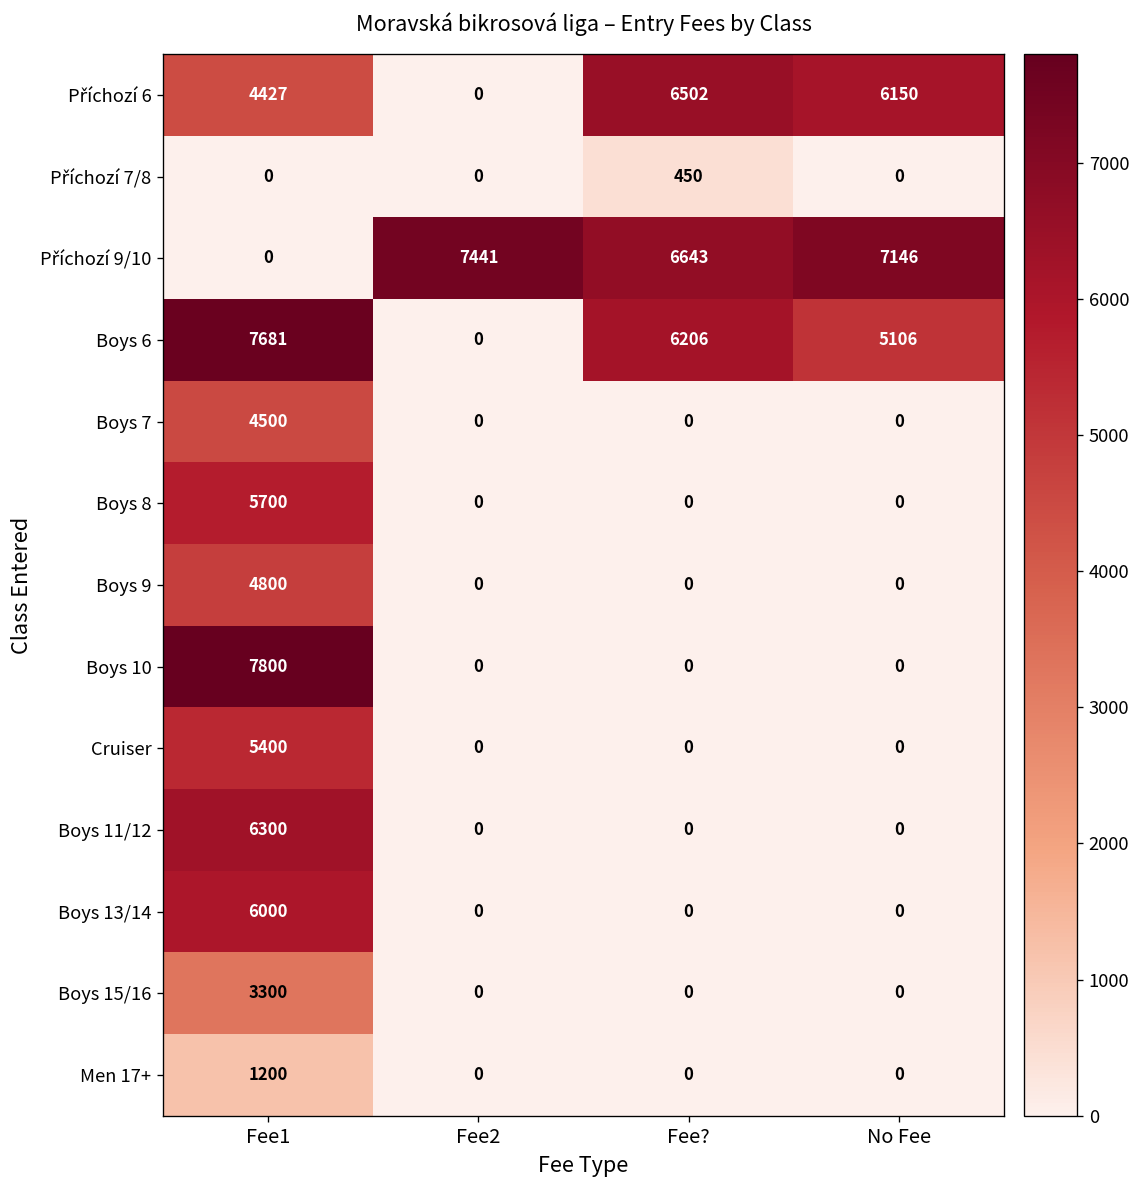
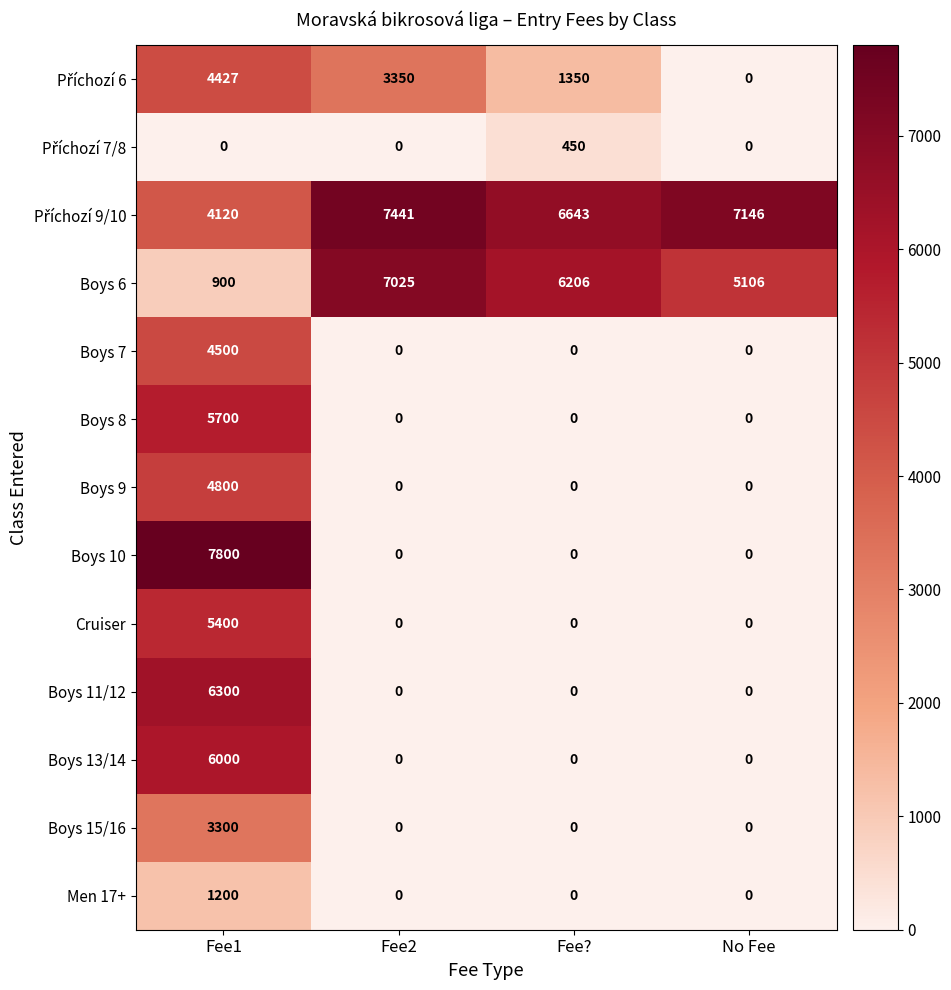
Příchozí 6, Fee2: 0 -> 3350
Příchozí 6, Fee?: 6502 -> 1350
Příchozí 6, No Fee: 6150 -> 0
Příchozí 9/10, Fee1: 0 -> 4120
Boys 6, Fee1: 7681 -> 900
Boys 6, Fee2: 0 -> 7025
